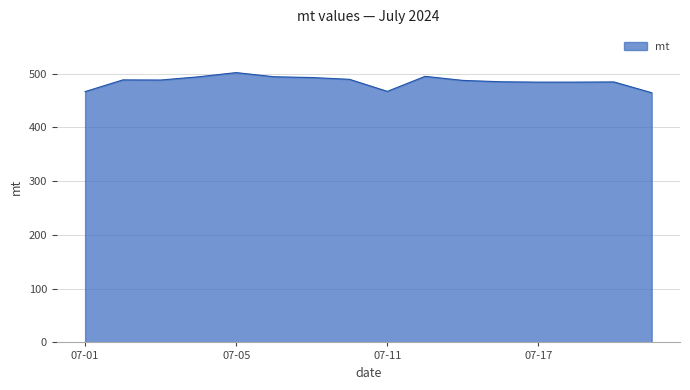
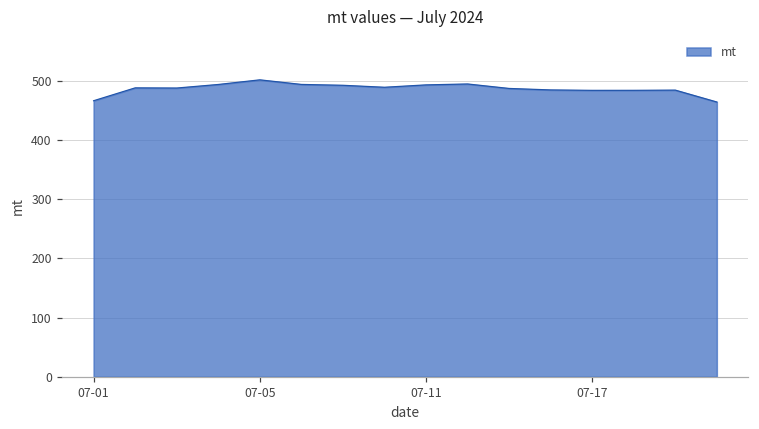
07-11: 470 -> 490
